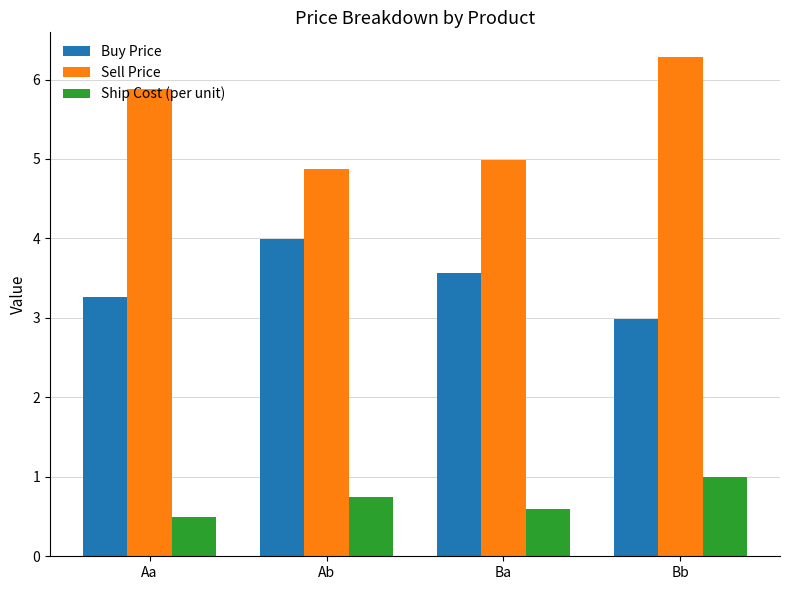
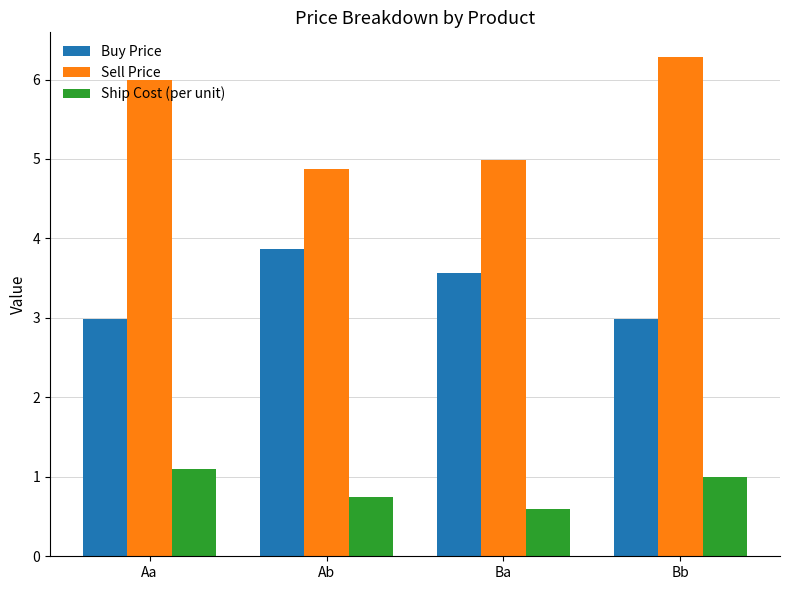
Buy Price, Aa: 3.3 -> 3.0
Sell Price, Aa: 5.9 -> 6.0
Ship Cost (per unit), Aa: 0.5 -> 1.1
Buy Price, Ab: 4.0 -> 3.9
